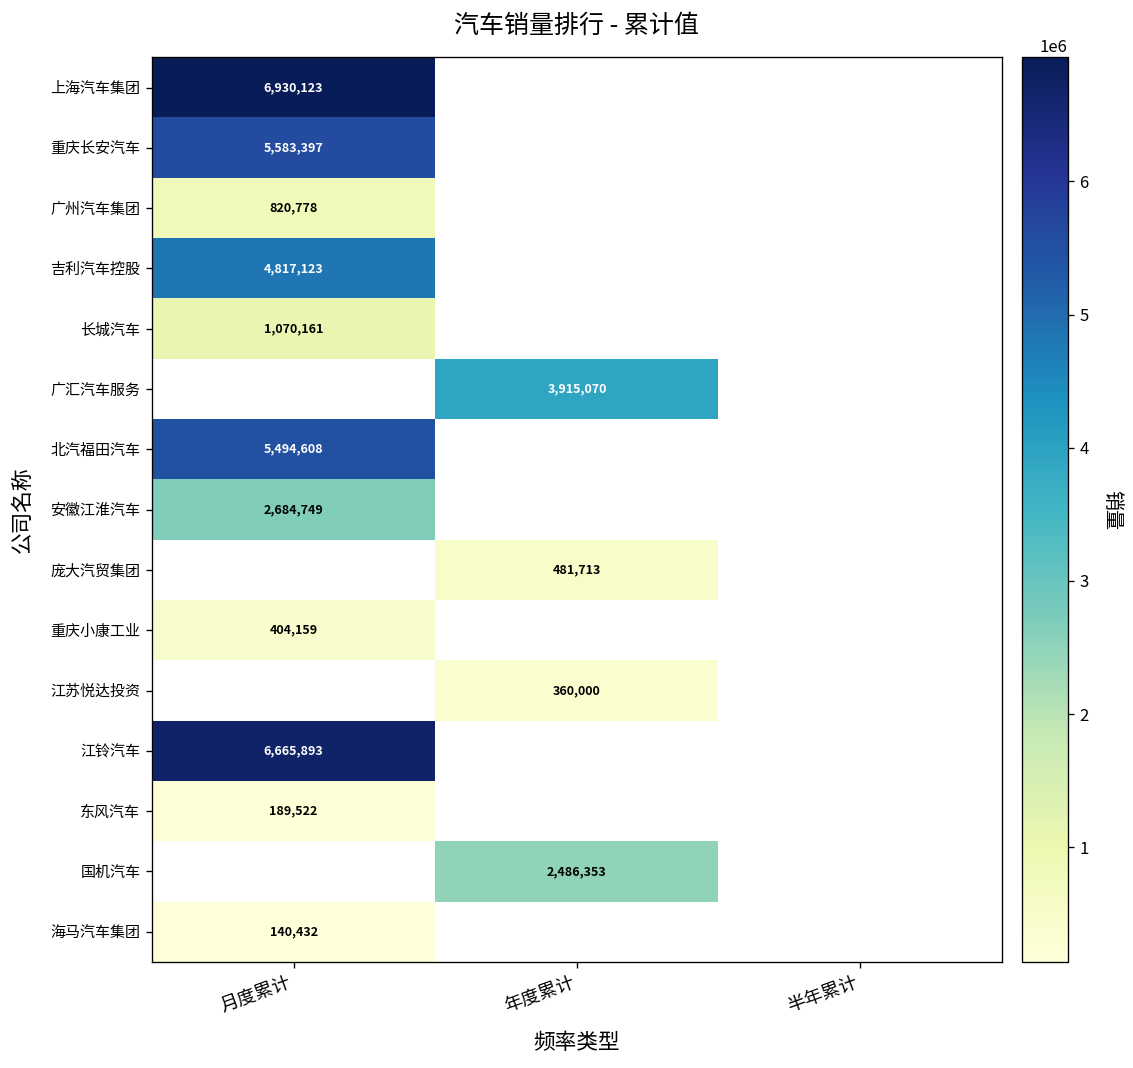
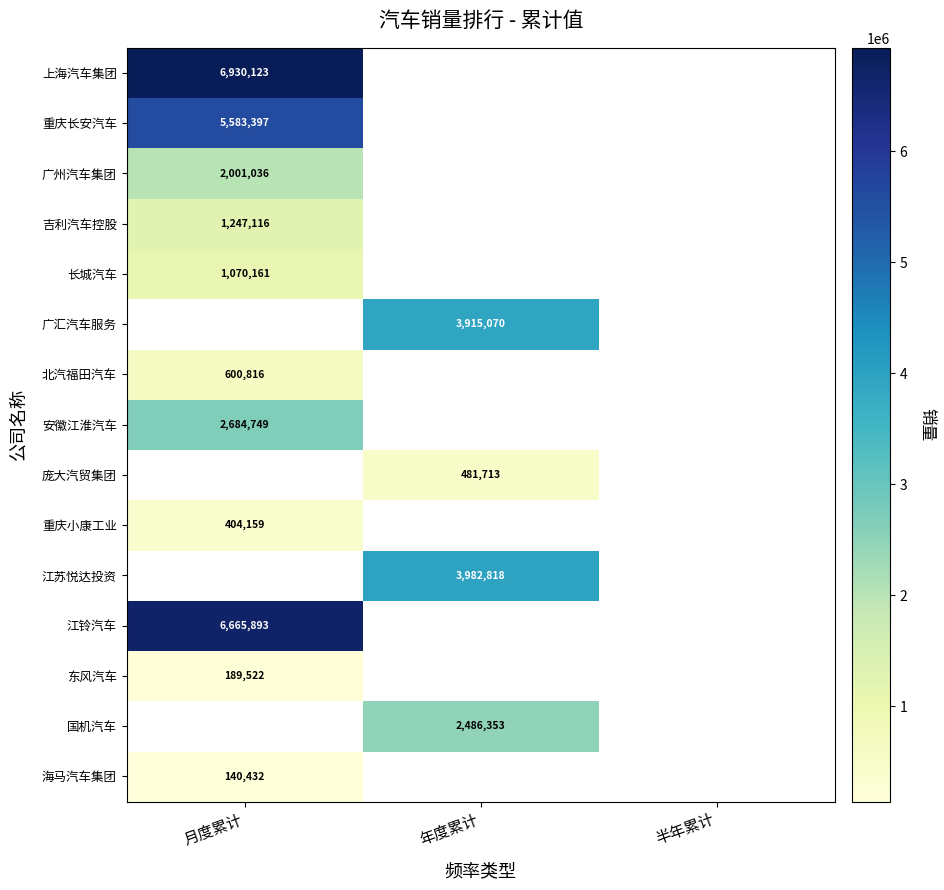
广州汽车集团, 月度累计: 820,778 -> 2,001,036
吉利汽车控股, 月度累计: 4,817,123 -> 1,247,116
北汽福田汽车, 月度累计: 5,494,608 -> 600,816
江苏悦达投资, 年度累计: 360,000 -> 3,982,818
